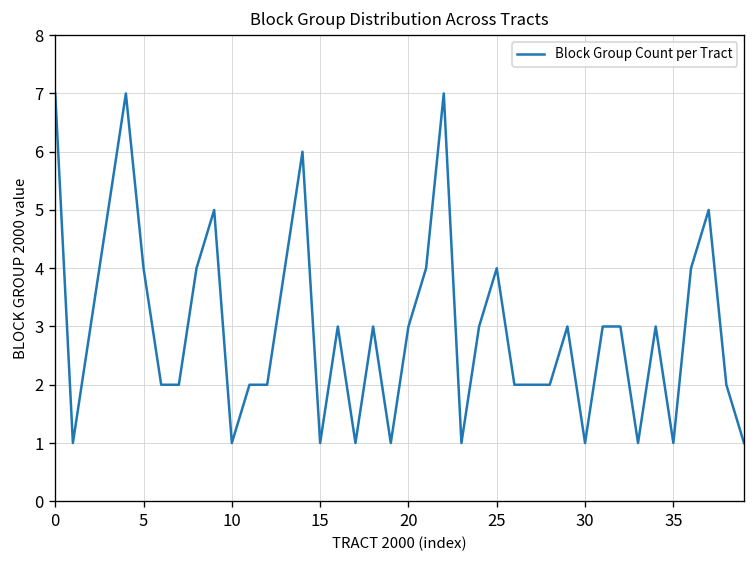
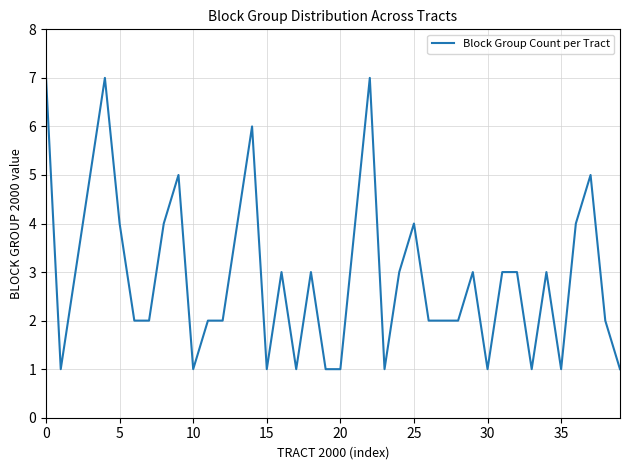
20: 3 -> 1
